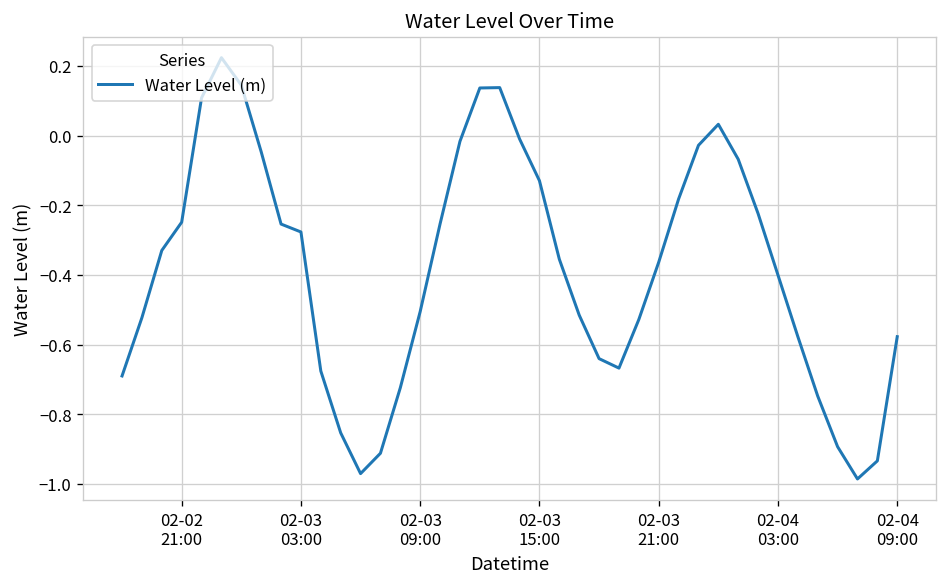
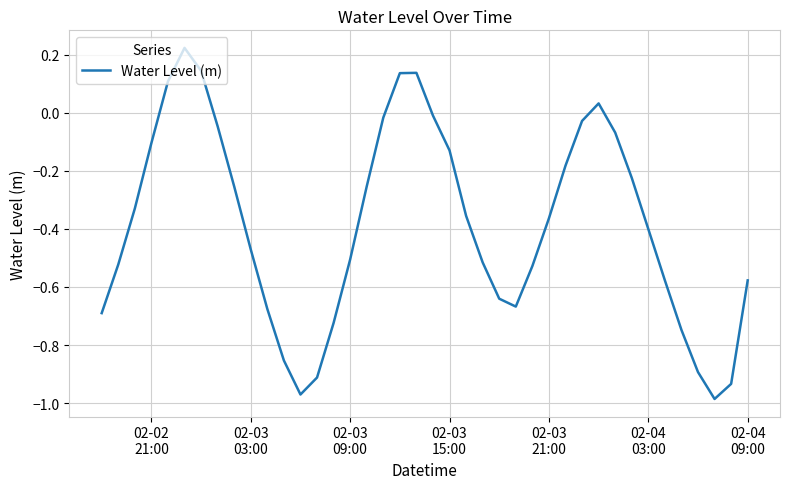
02-02 21:00: -0.25 -> -0.10
02-03 03:00: -0.28 -> -0.47
